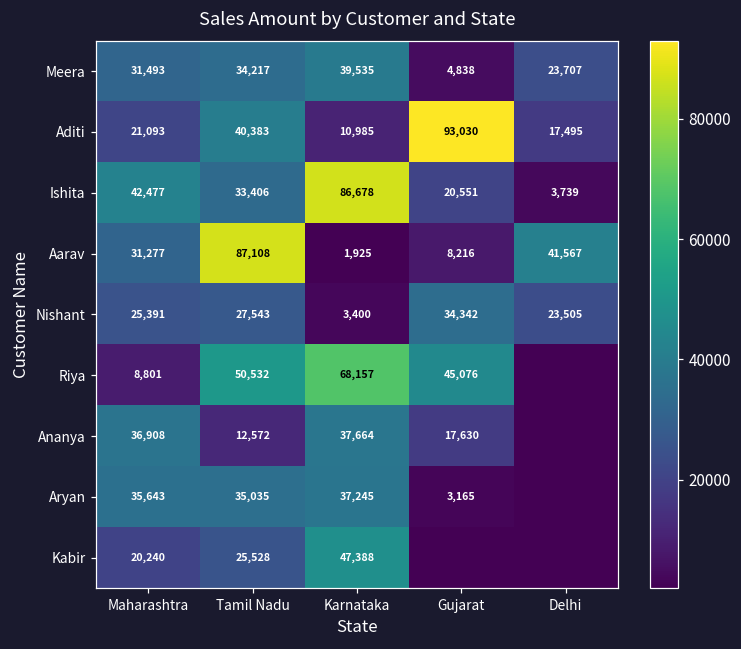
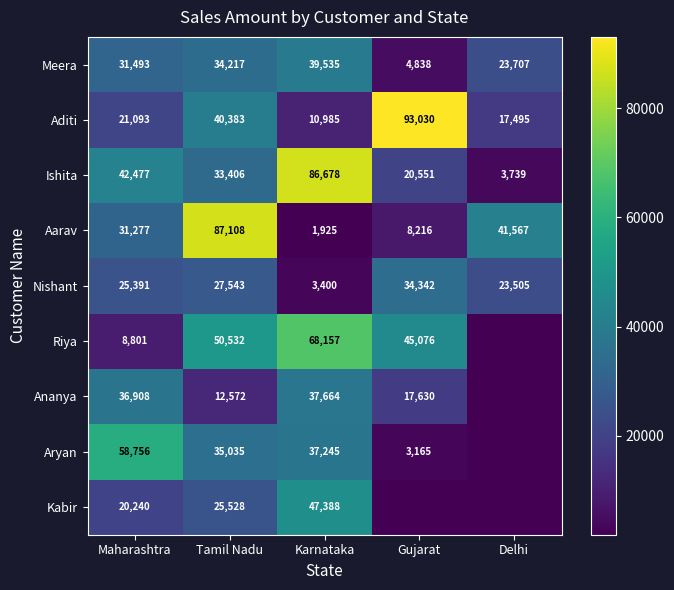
Aryan, Maharashtra: 35,643 -> 58,756
